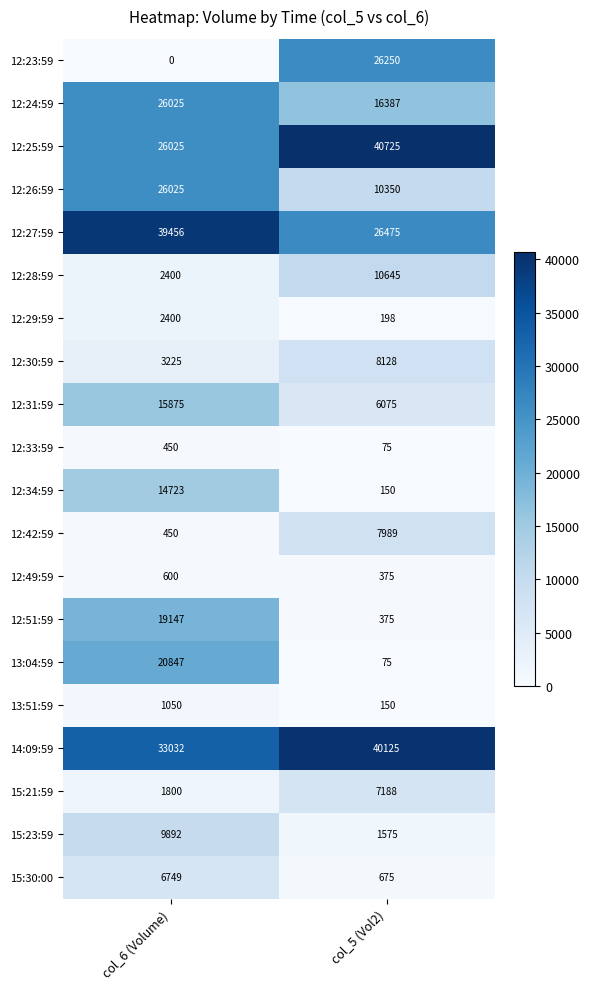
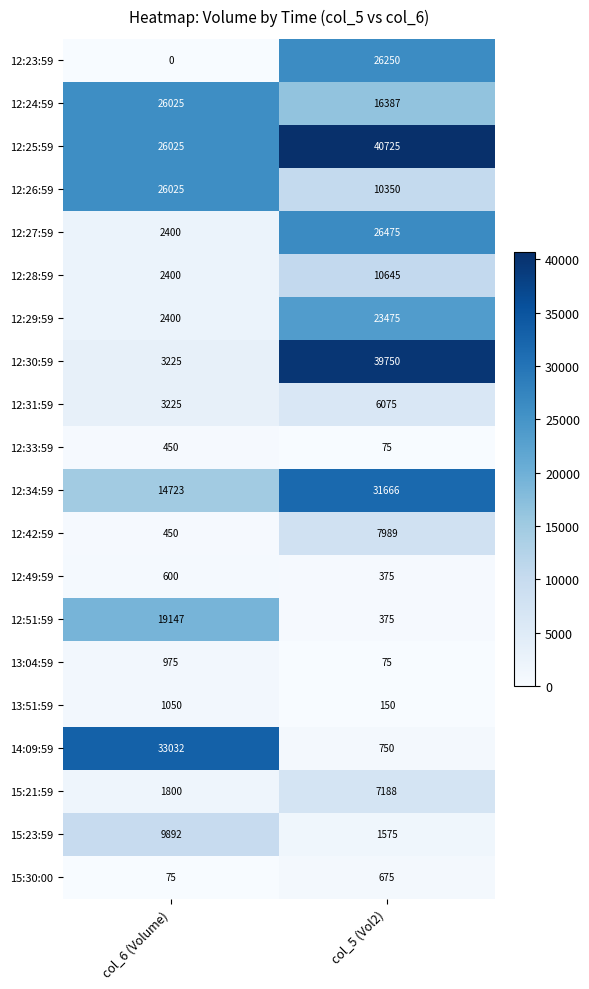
12:27:59, col_6 (Volume): 39456 -> 2400
12:29:59, col_5 (Vol2): 198 -> 23475
12:30:59, col_5 (Vol2): 8128 -> 39750
12:31:59, col_6 (Volume): 15875 -> 3225
12:34:59, col_5 (Vol2): 150 -> 31666
13:04:59, col_6 (Volume): 20847 -> 975
14:09:59, col_5 (Vol2): 40125 -> 750
15:30:00, col_6 (Volume): 6749 -> 75
